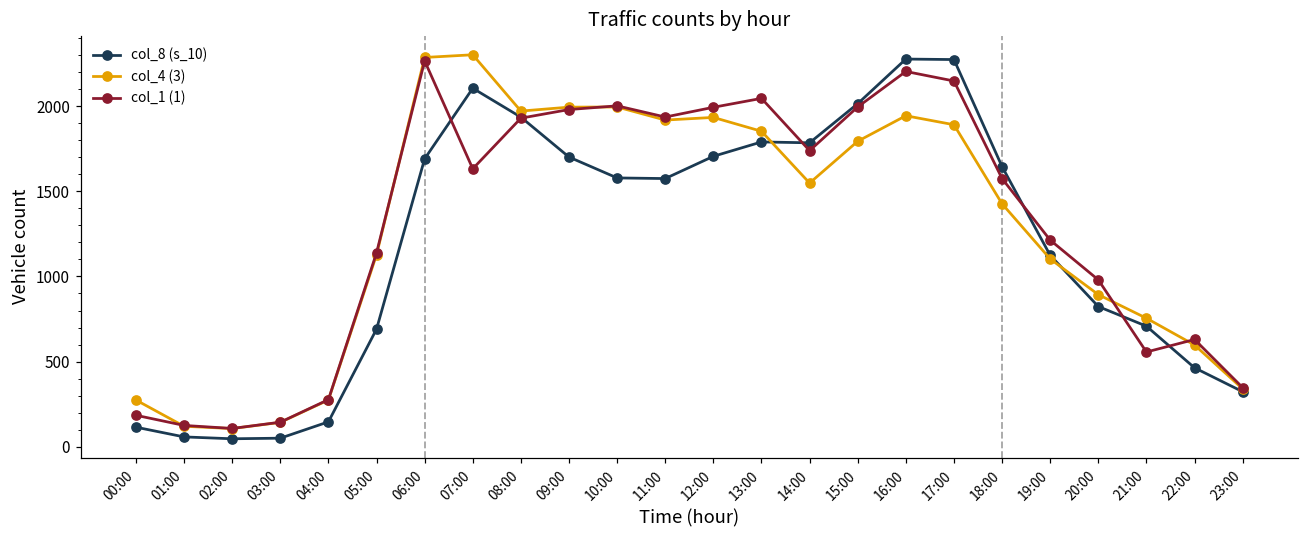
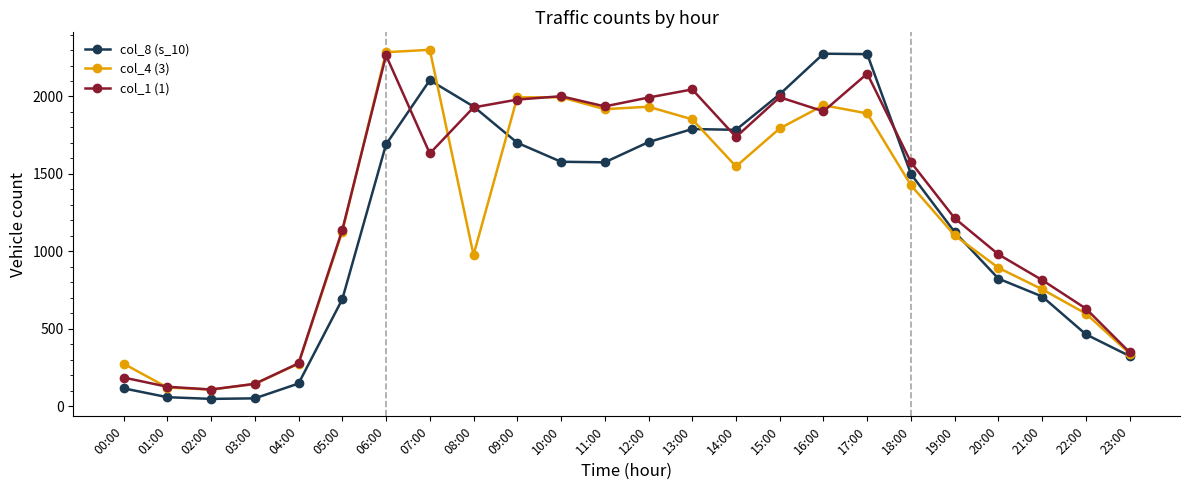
col_4 (3), 08:00: 1970 -> 980
col_1 (1), 16:00: 2200 -> 1900
col_8 (s_10), 18:00: 1640 -> 1500
col_1 (1), 21:00: 560 -> 810
